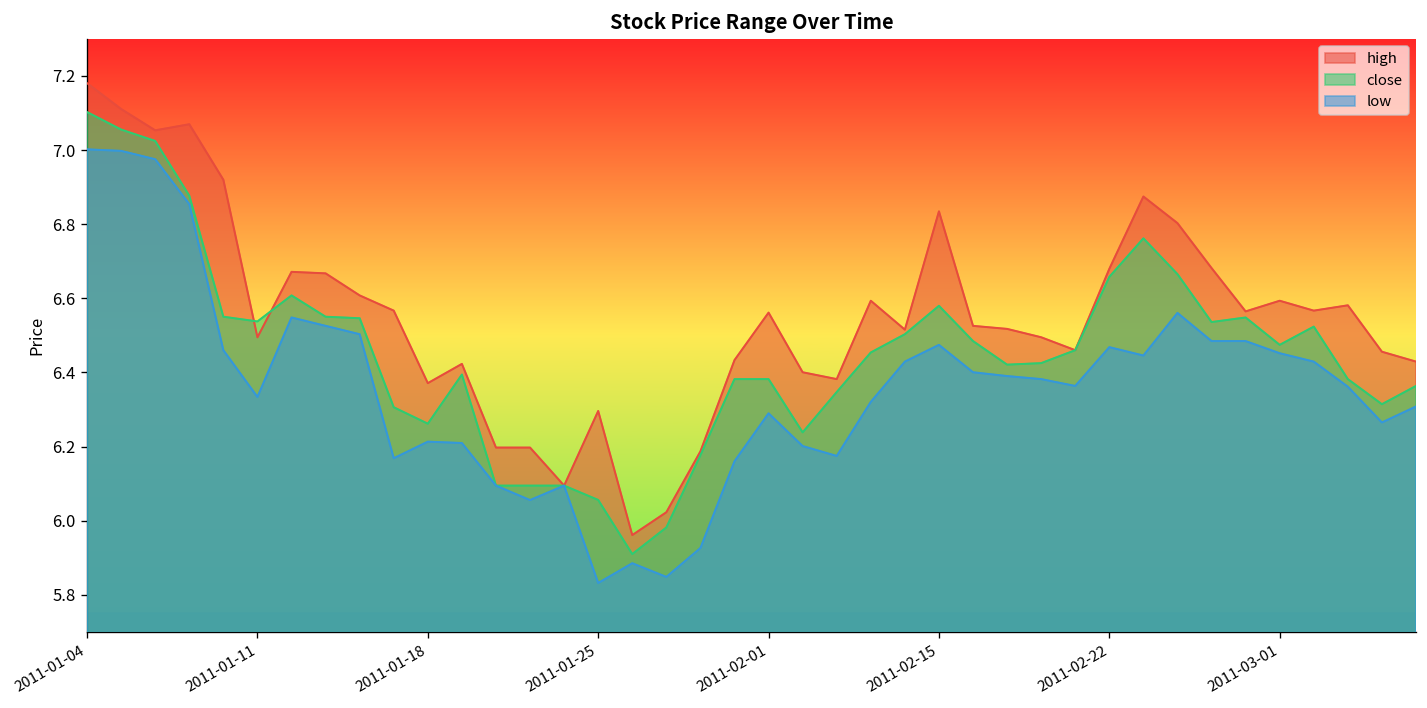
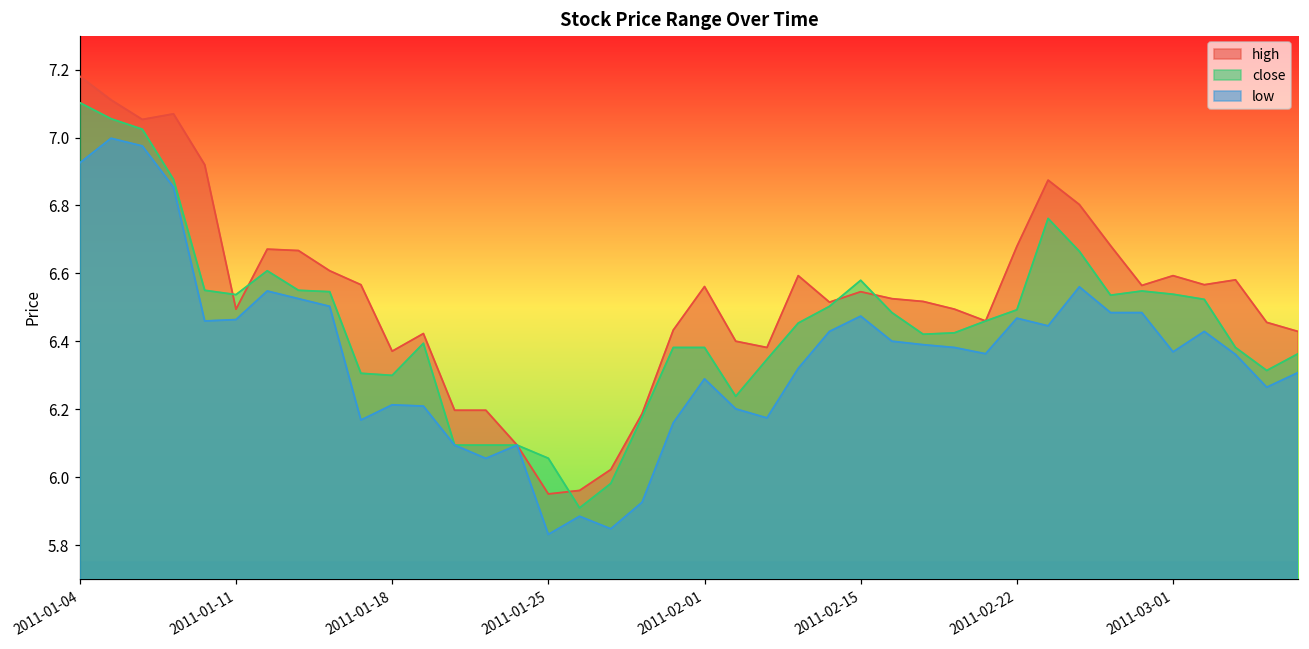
low, 2011-01-04: 7.00 -> 6.93
low, 2011-01-11: 6.33 -> 6.46
close, 2011-01-18: 6.26 -> 6.30
high, 2011-01-25: 6.30 -> 5.95
high, 2011-02-15: 6.83 -> 6.55
close, 2011-02-22: 6.66 -> 6.49
close, 2011-03-01: 6.47 -> 6.54
low, 2011-03-01: 6.45 -> 6.37
